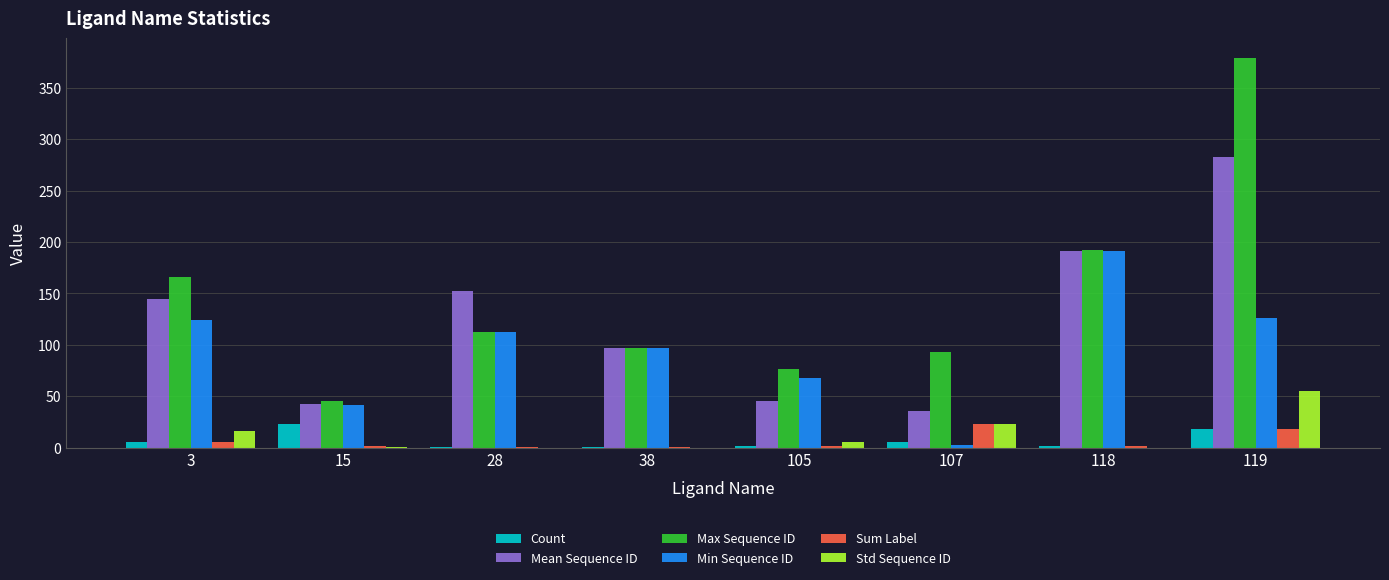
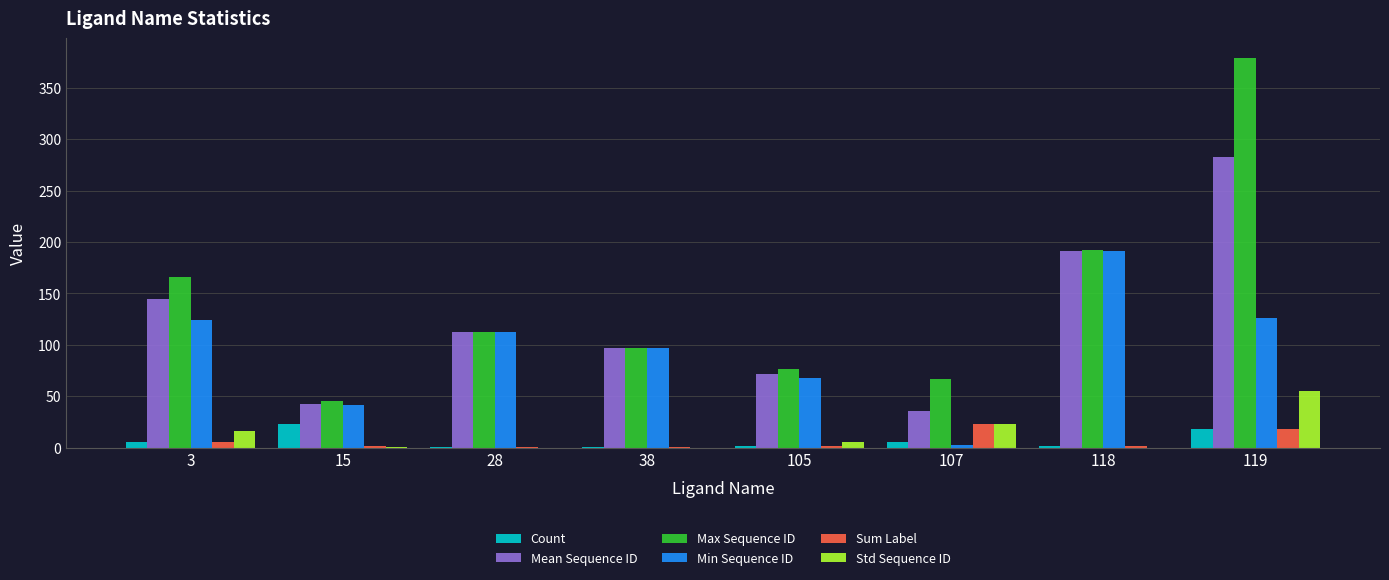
Mean Sequence ID, 28: 152 -> 113
Mean Sequence ID, 105: 45 -> 72
Max Sequence ID, 107: 93 -> 67
